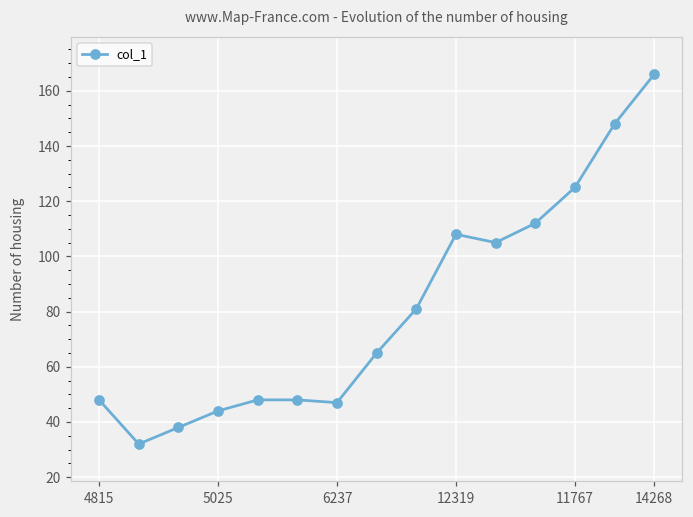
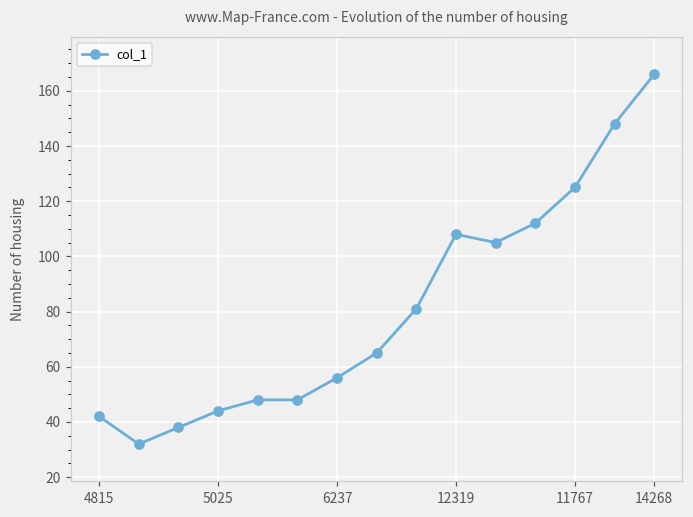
4815: 48 -> 42
6237: 47 -> 56
